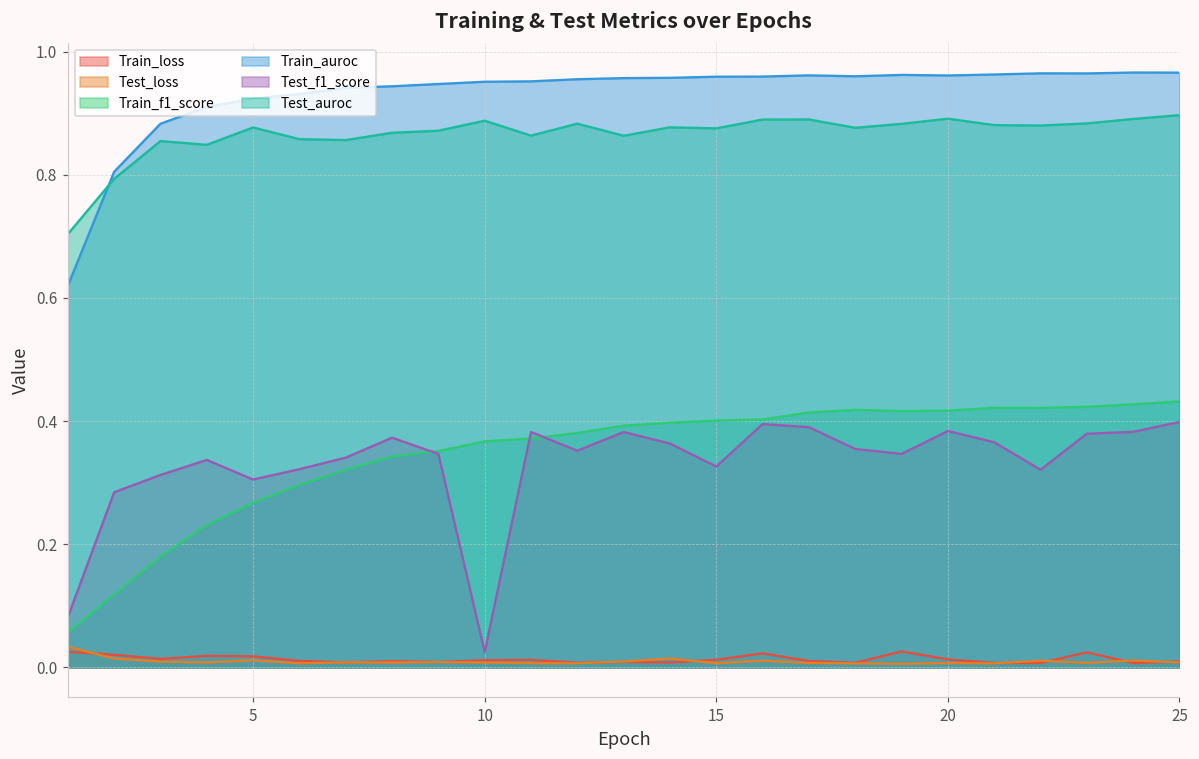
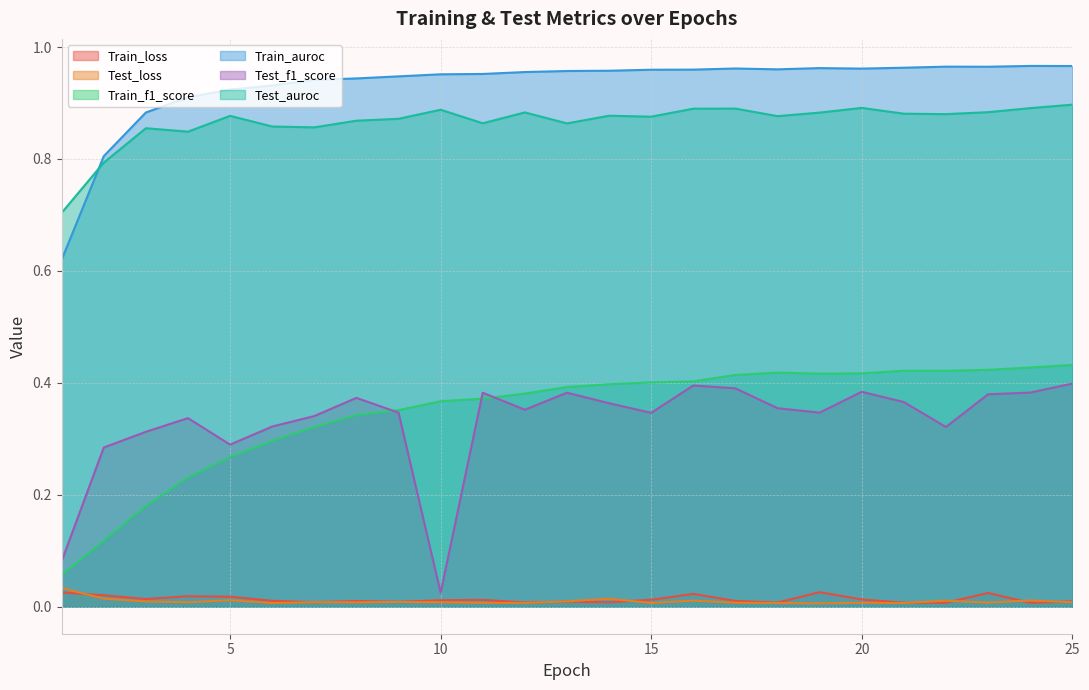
Test_f1_score, 5: 0.31 -> 0.29
Test_f1_score, 15: 0.33 -> 0.35
